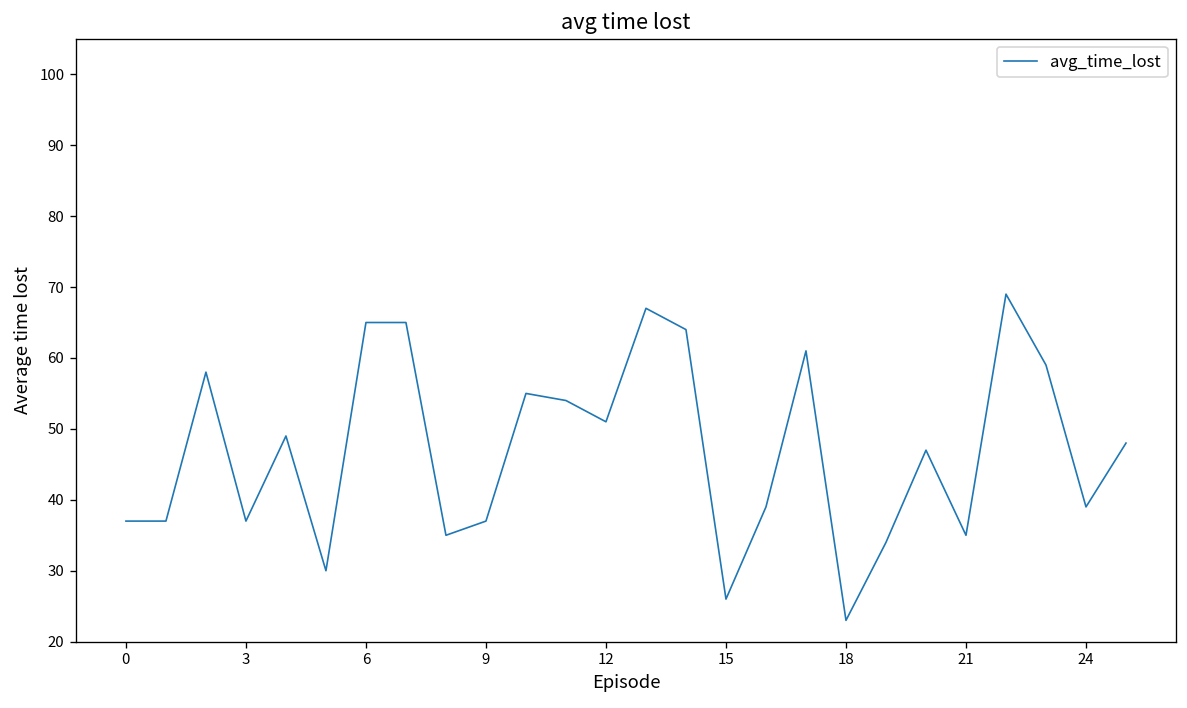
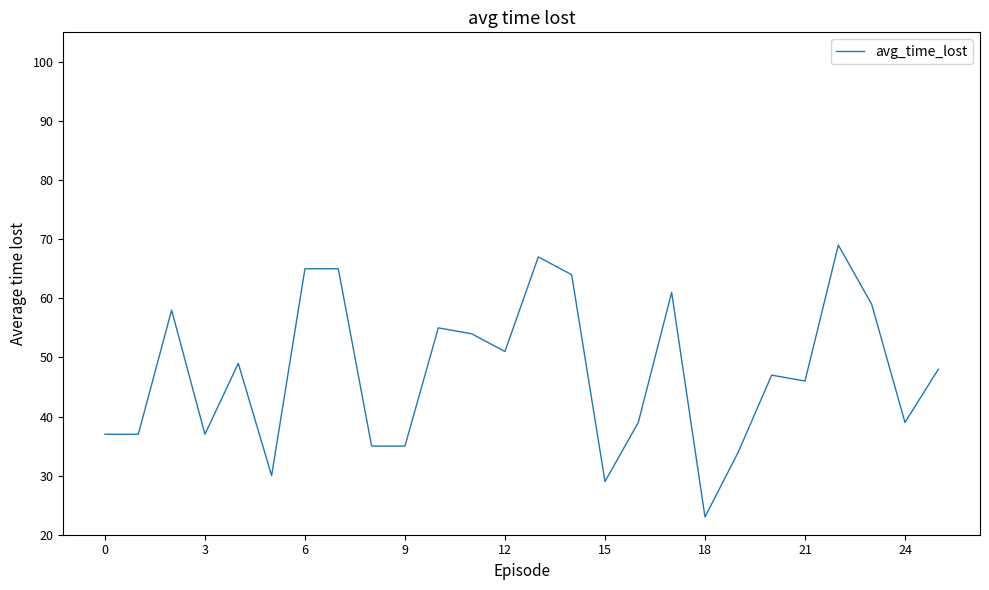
9: 37 -> 35
15: 26 -> 29
21: 35 -> 46
